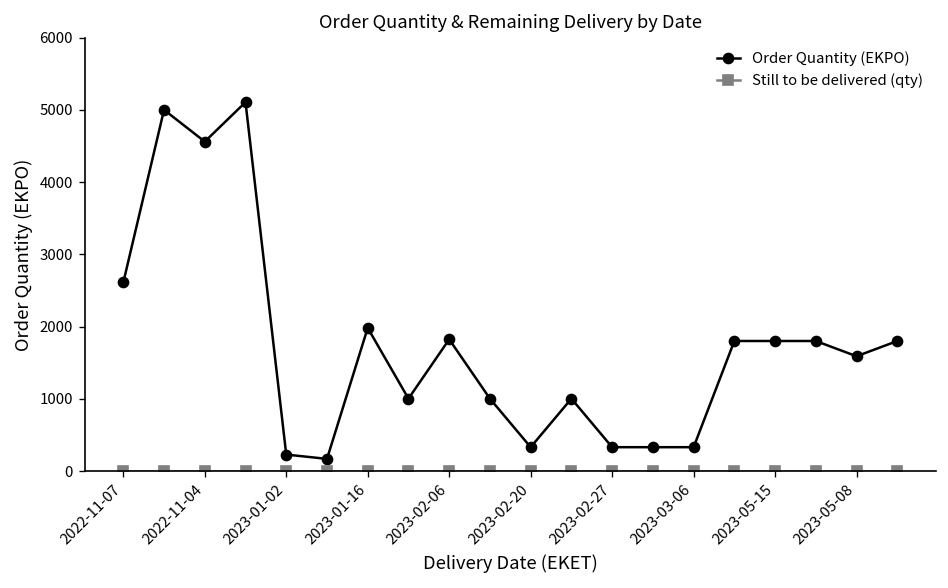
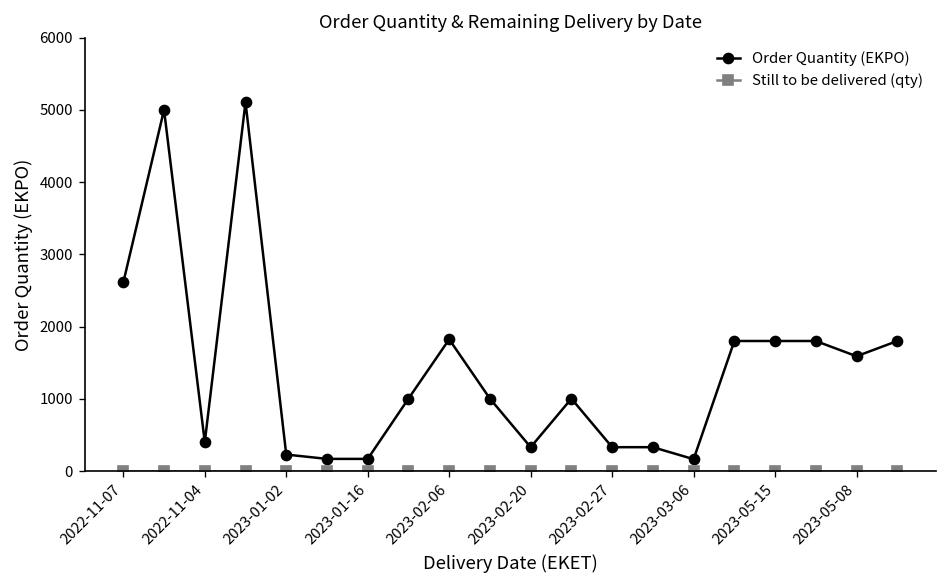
Order Quantity (EKPO), 2022-11-04: 4600 -> 400
Order Quantity (EKPO), 2023-01-16: 2000 -> 200
Order Quantity (EKPO), 2023-03-06: 300 -> 200
